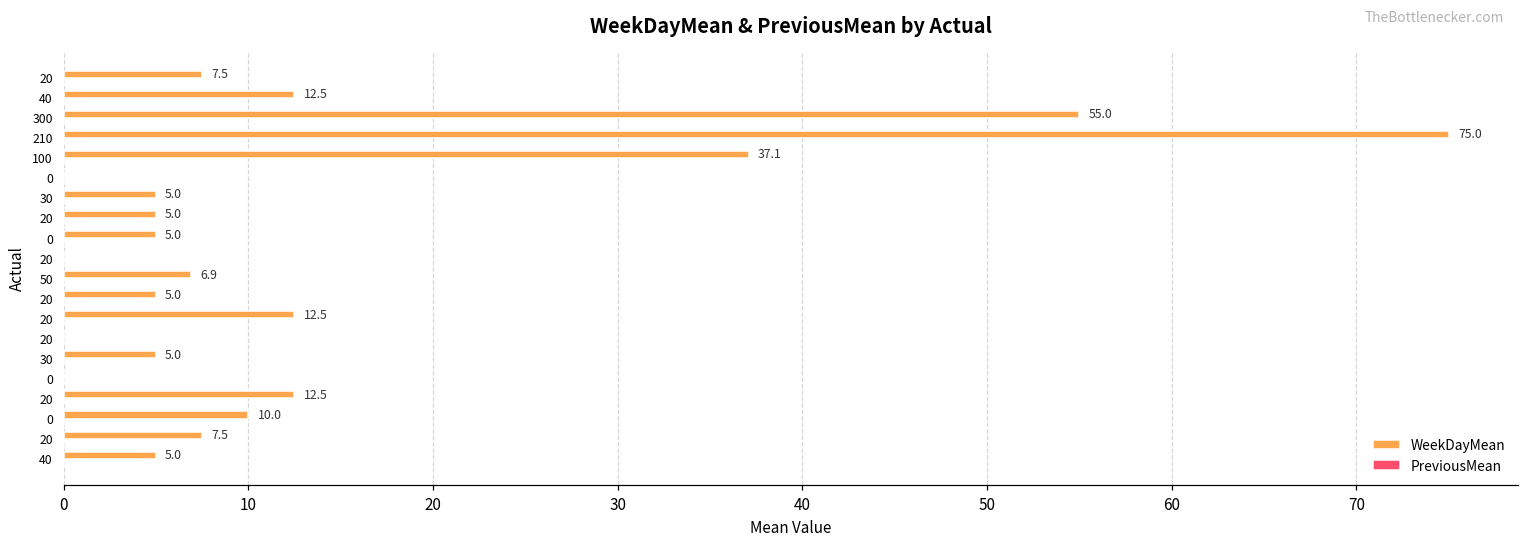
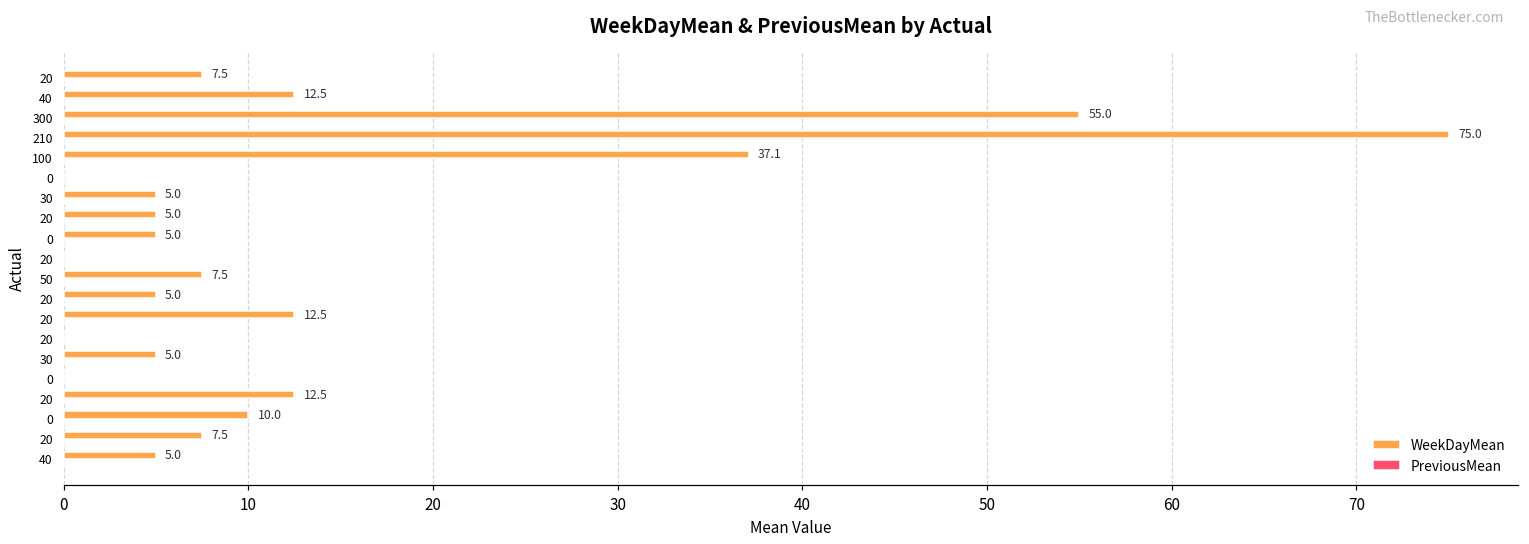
WeekDayMean, 50: 6.9 -> 7.5
